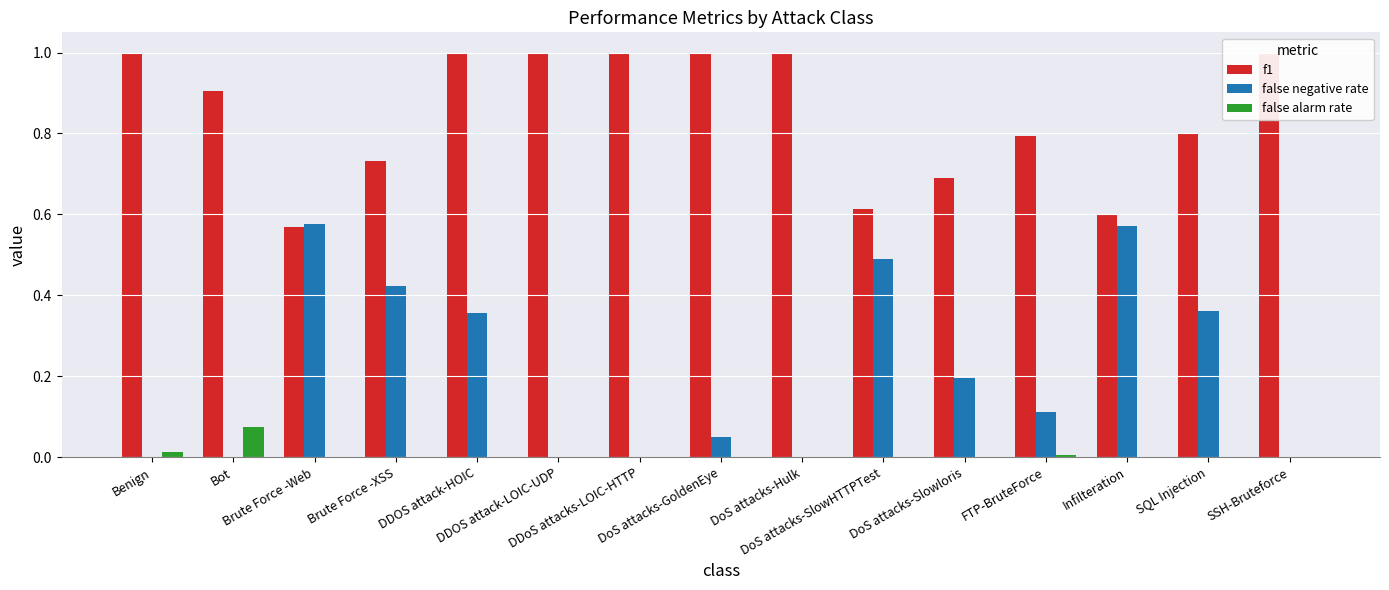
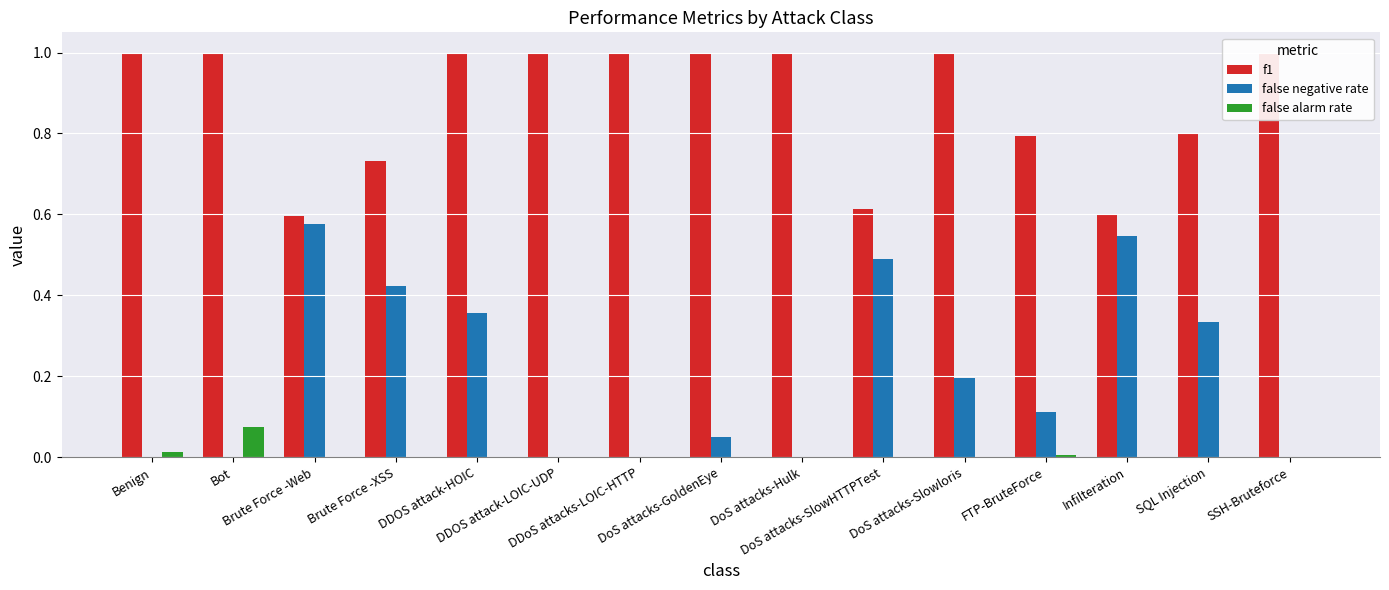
f1, Bot: 0.90 -> 1.00
f1, Brute Force -Web: 0.57 -> 0.60
f1, DoS attacks-Slowloris: 0.69 -> 1.00
false negative rate, Infilteration: 0.57 -> 0.55
false negative rate, SQL Injection: 0.36 -> 0.33
